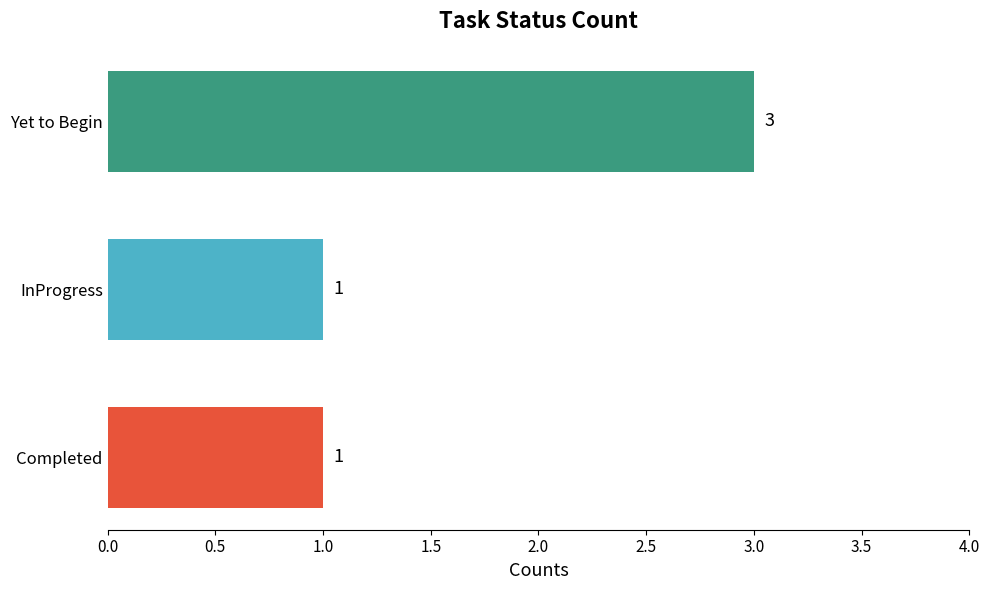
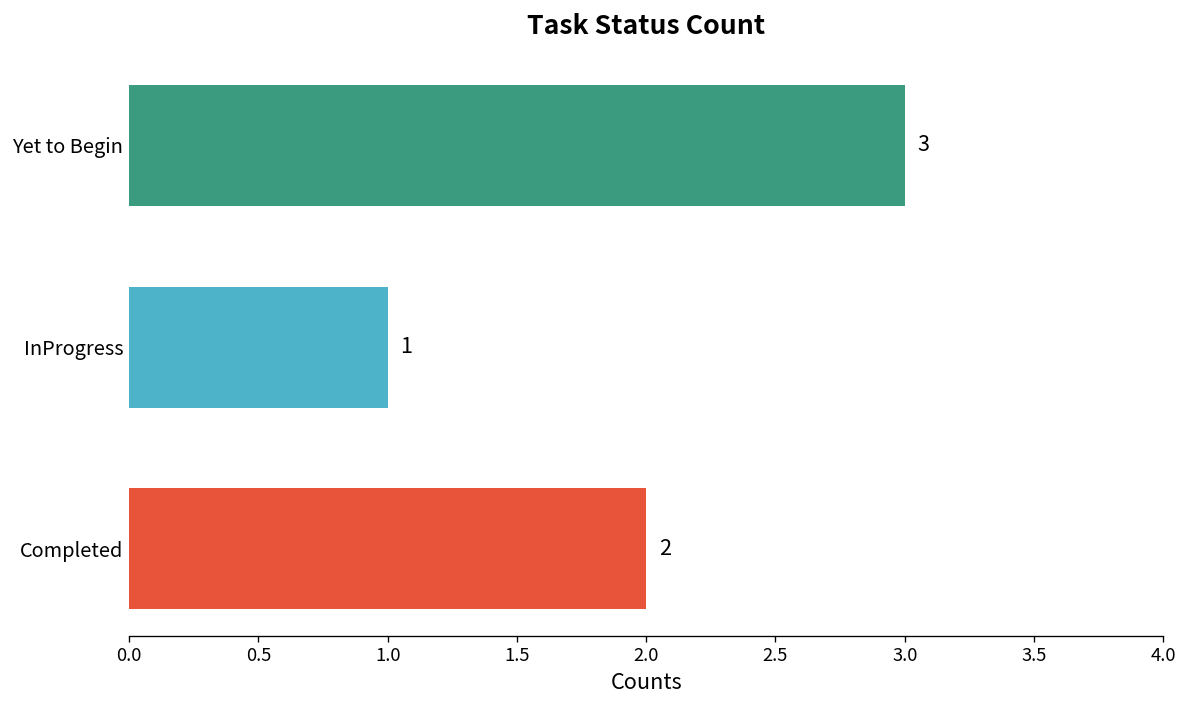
Completed: 1 -> 2
